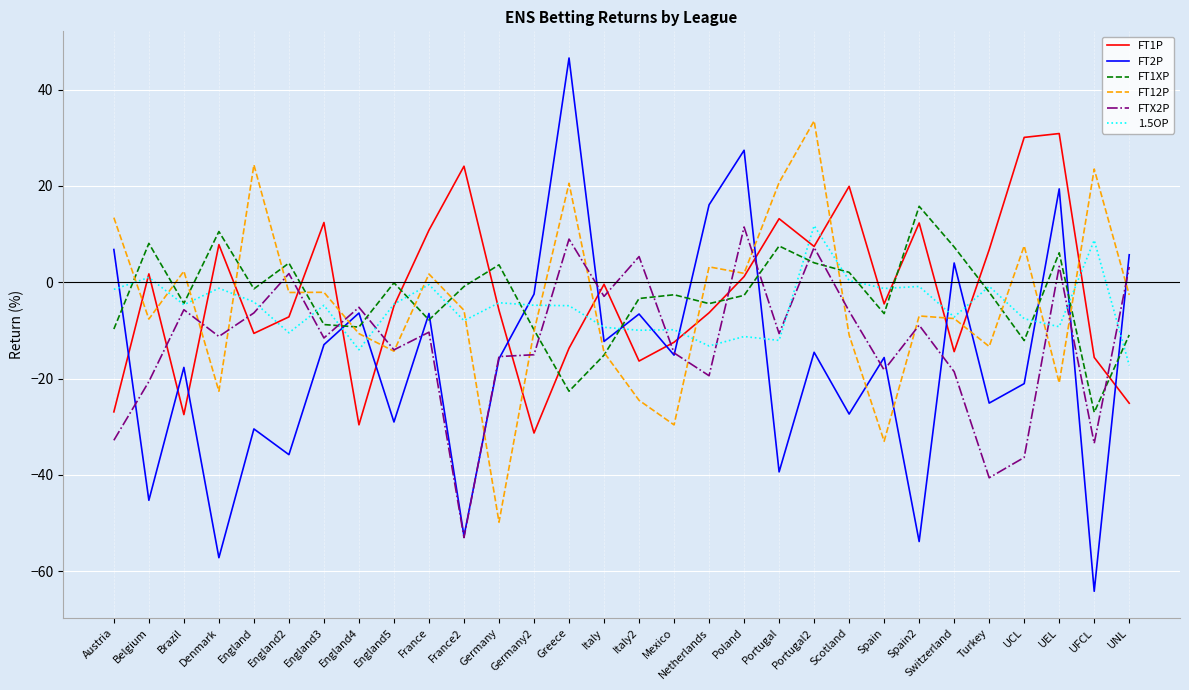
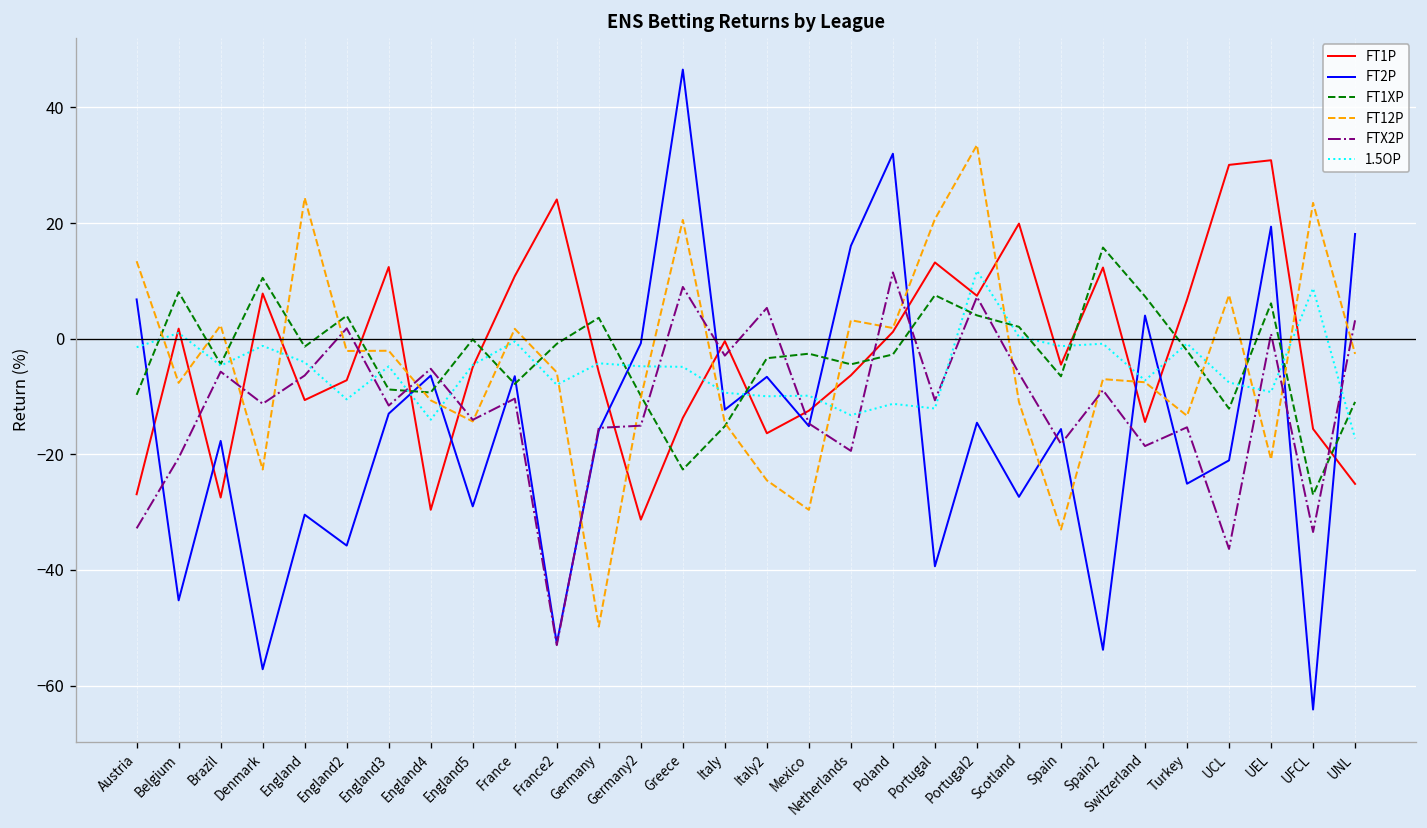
FT2P, Germany2: -2 -> -1
FT2P, Poland: 27 -> 32
FTX2P, Turkey: -41 -> -15
FTX2P, UEL: 3 -> 1
FT2P, UNL: 6 -> 18
